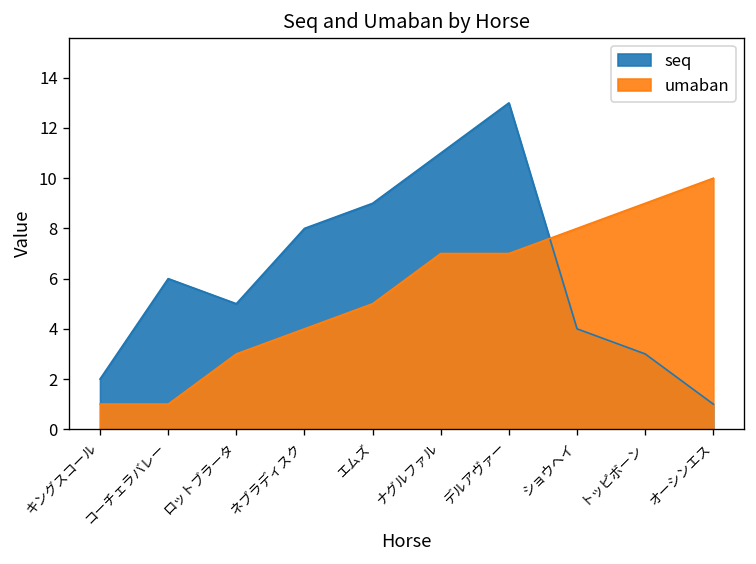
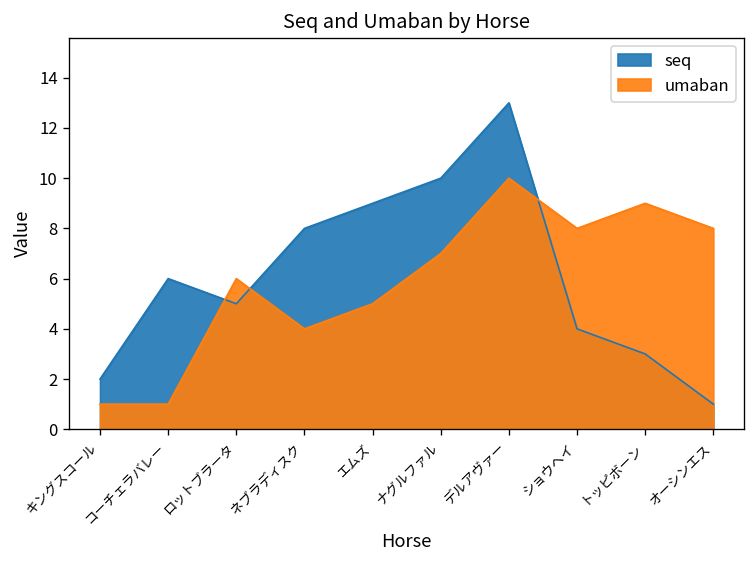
umaban, ロットブラータ: 3 -> 6
seq, ナグルファル: 11 -> 10
umaban, デルアヴァー: 7 -> 10
umaban, オーシンエス: 10 -> 8
